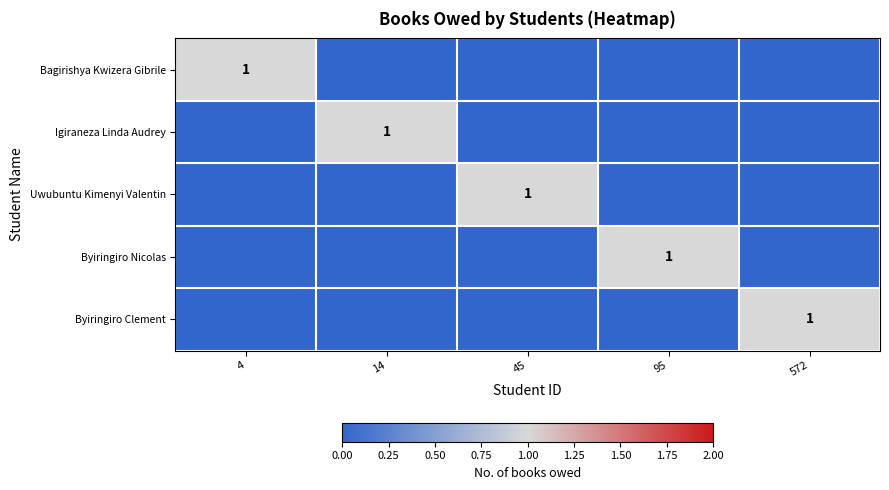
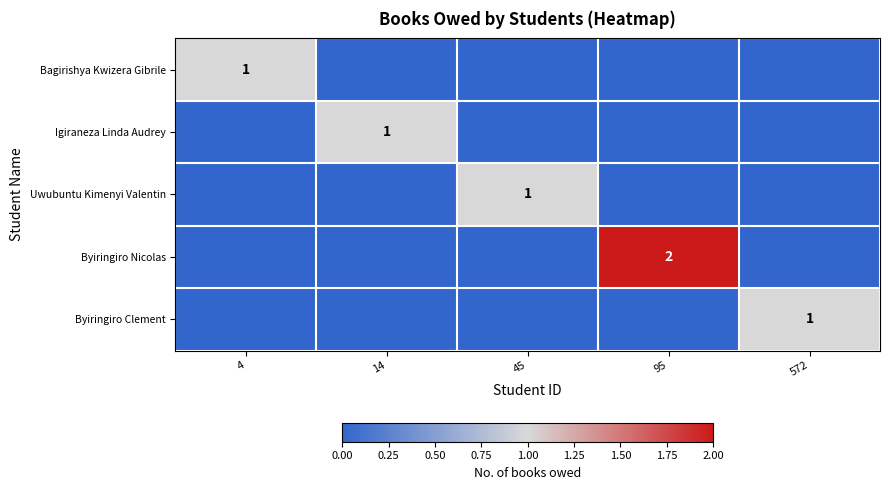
Byiringiro Nicolas, 95: 1 -> 2
